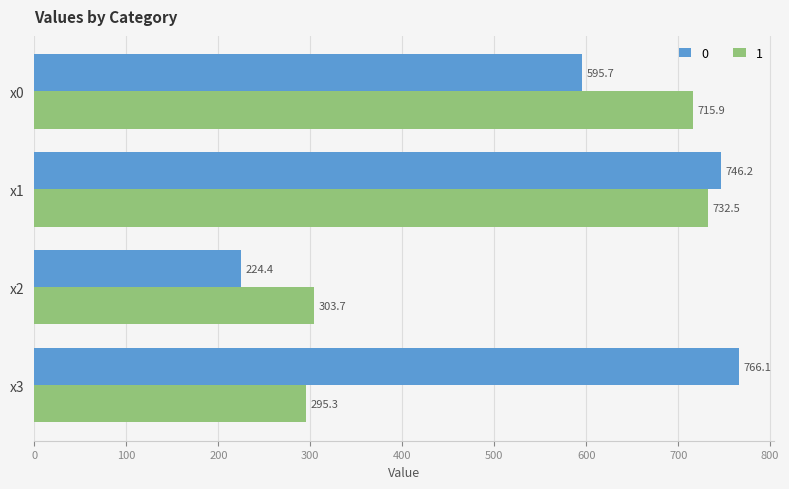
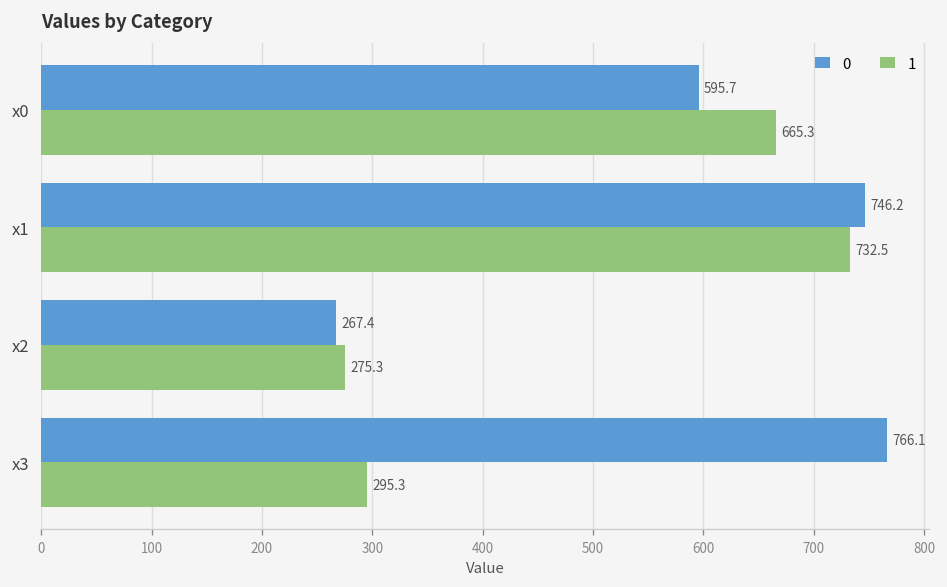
1, x0: 715.9 -> 665.3
0, x2: 224.4 -> 267.4
1, x2: 303.7 -> 275.3
